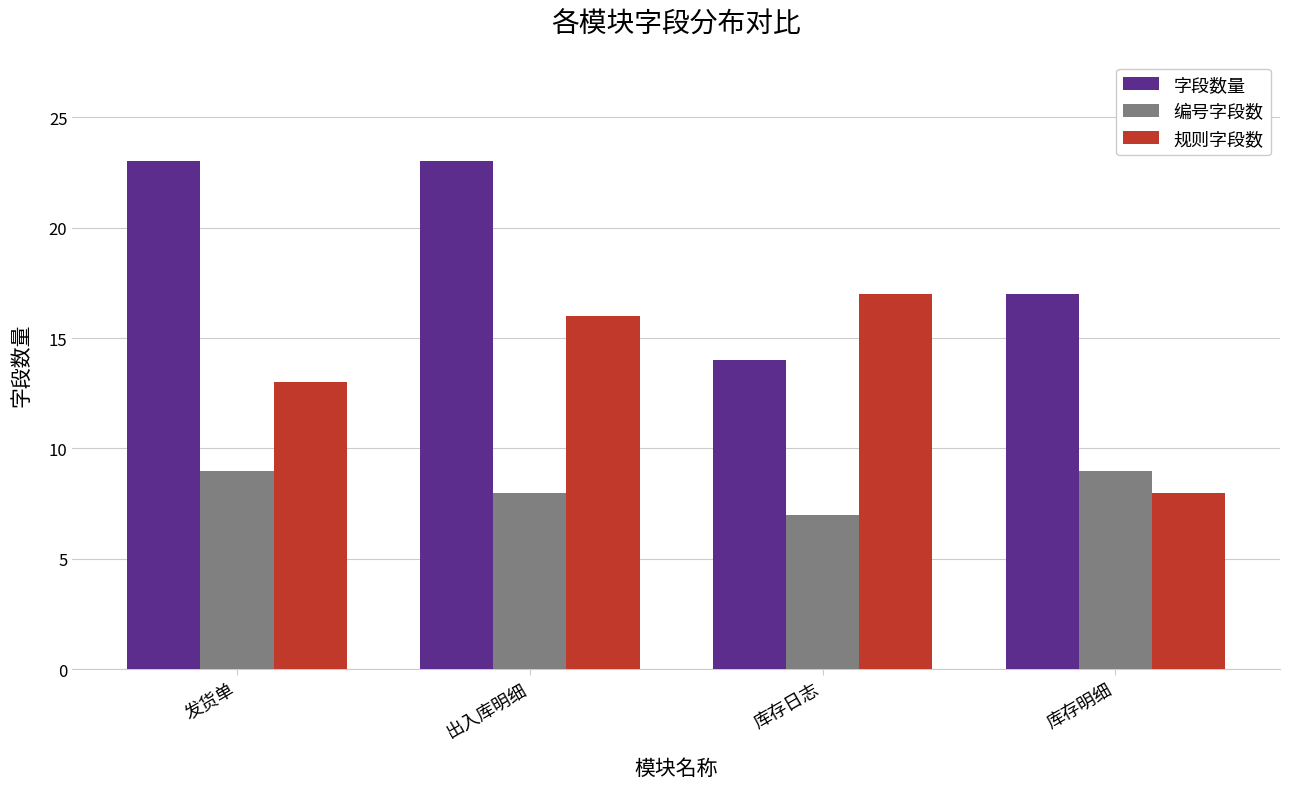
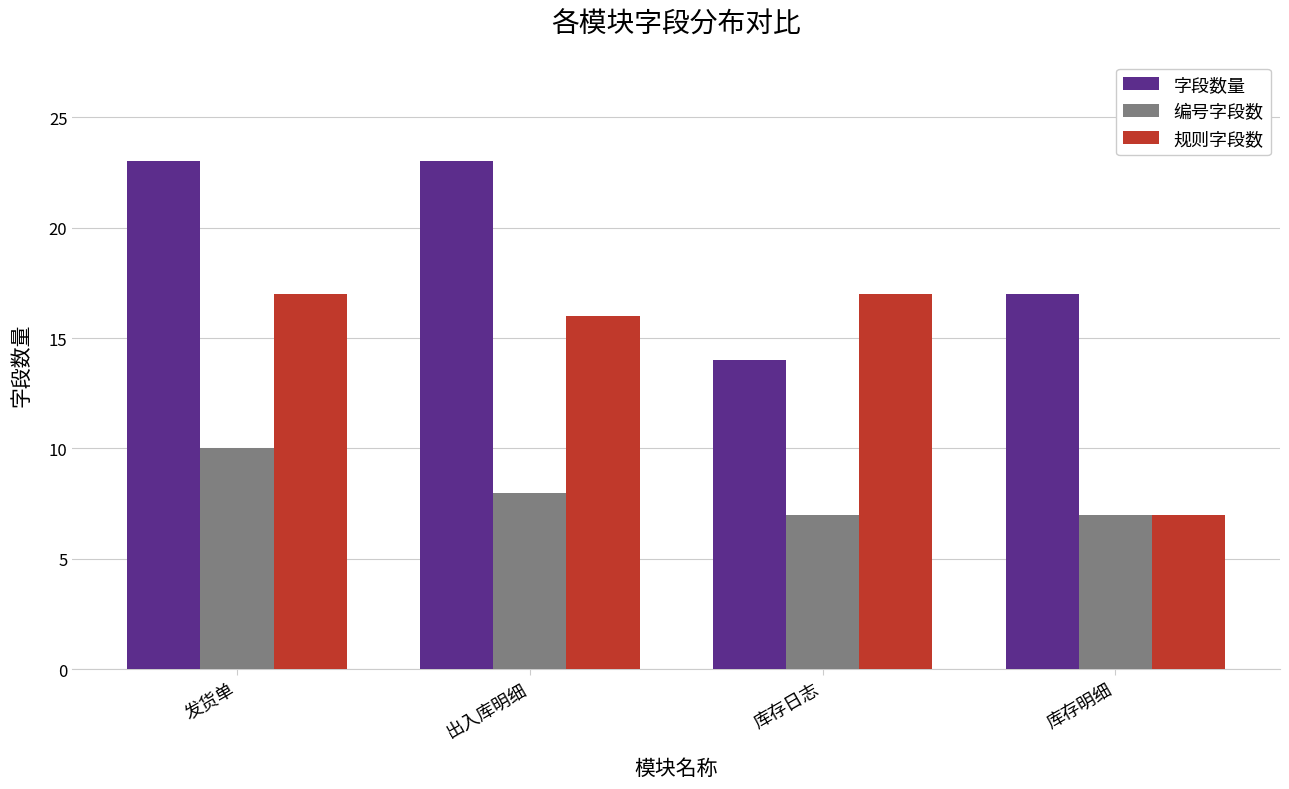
编号字段数, 发货单: 9 -> 10
规则字段数, 发货单: 13 -> 17
编号字段数, 库存明细: 9 -> 7
规则字段数, 库存明细: 8 -> 7
